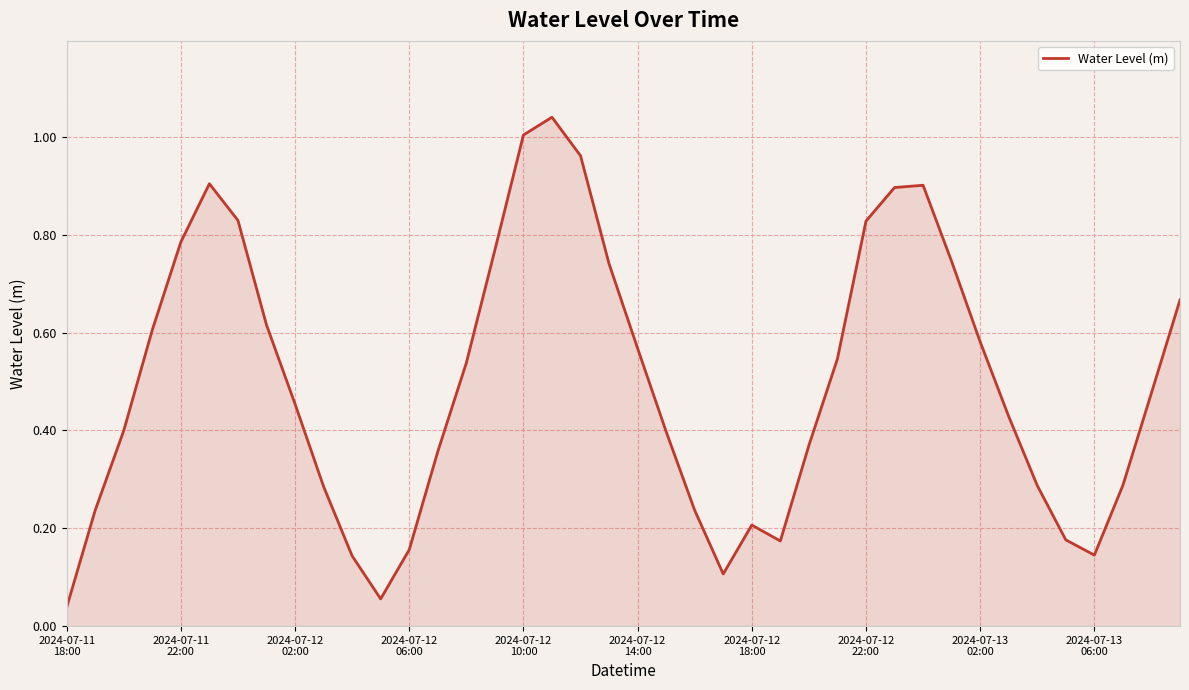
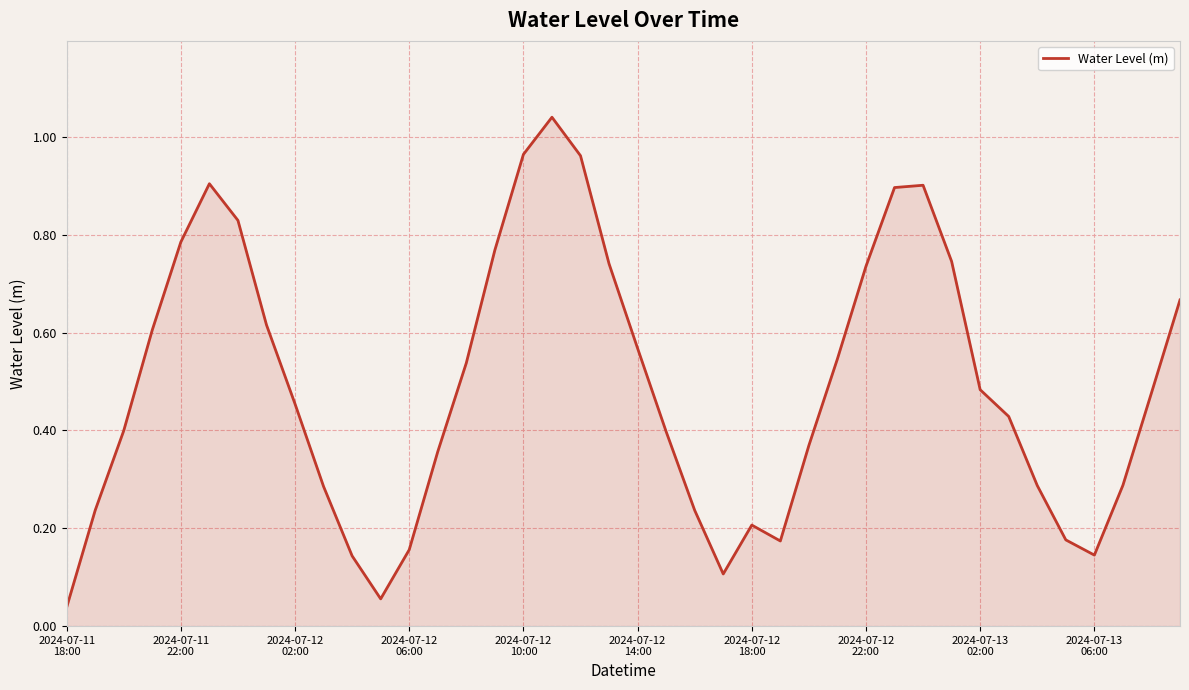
2024-07-12 10:00: 1.00 -> 0.96
2024-07-12 22:00: 0.83 -> 0.74
2024-07-13 02:00: 0.58 -> 0.48
